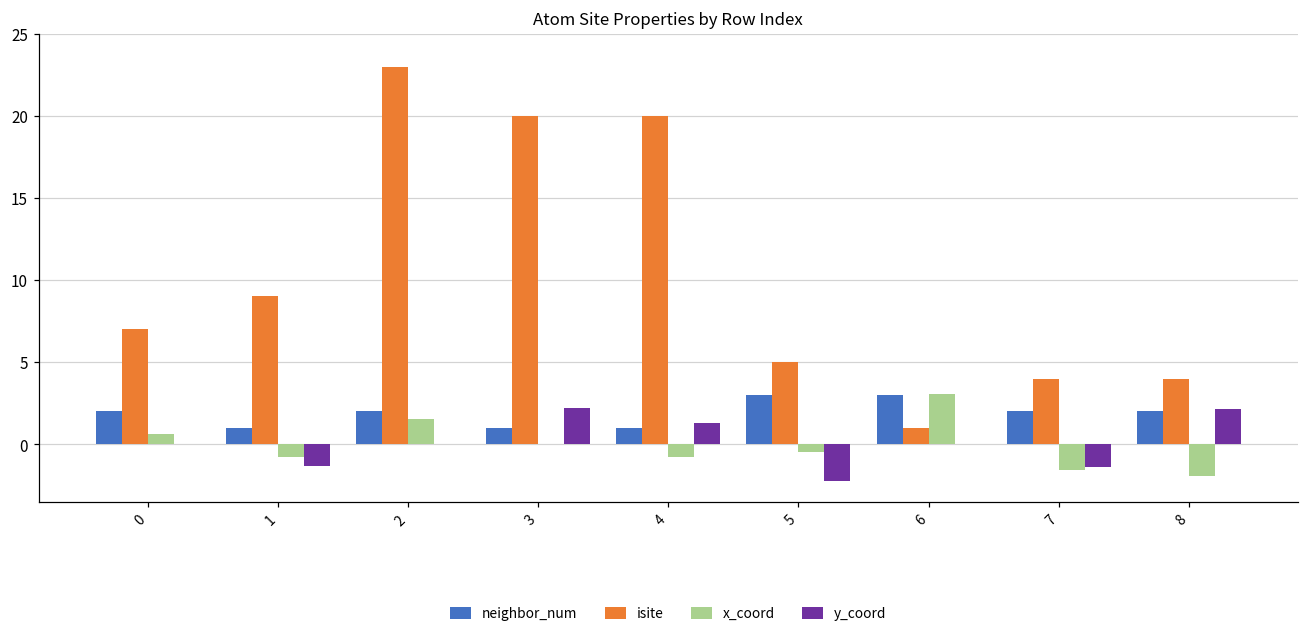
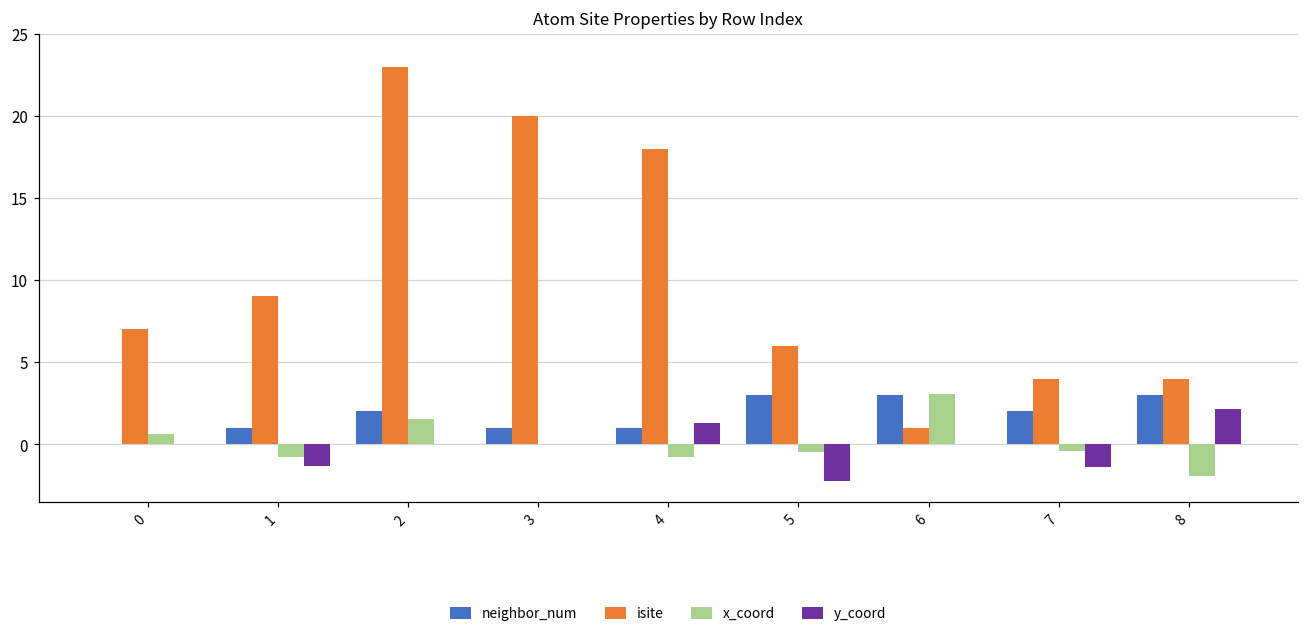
neighbor_num, 0: 2 -> 0
y_coord, 3: 2.2 -> 0.0
isite, 4: 20 -> 18
isite, 5: 5 -> 6
x_coord, 7: -1.6 -> -0.4
neighbor_num, 8: 2 -> 3
